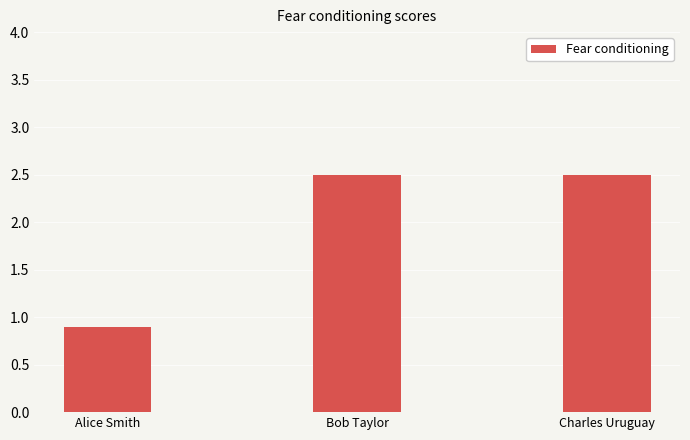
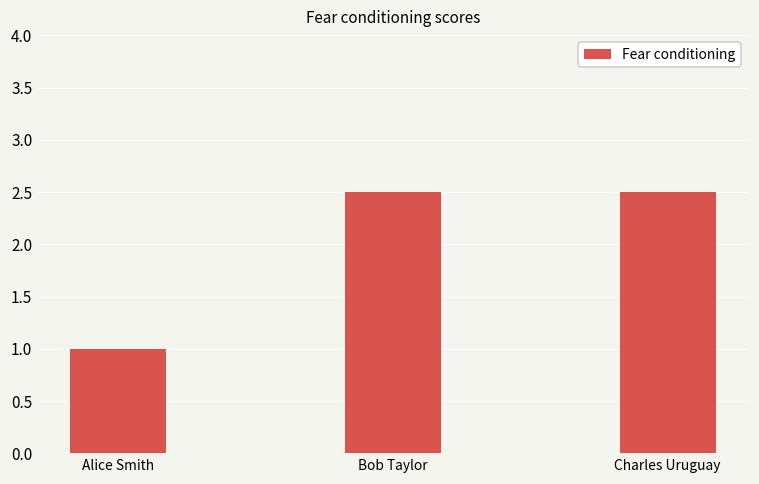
Alice Smith: 0.9 -> 1.0
